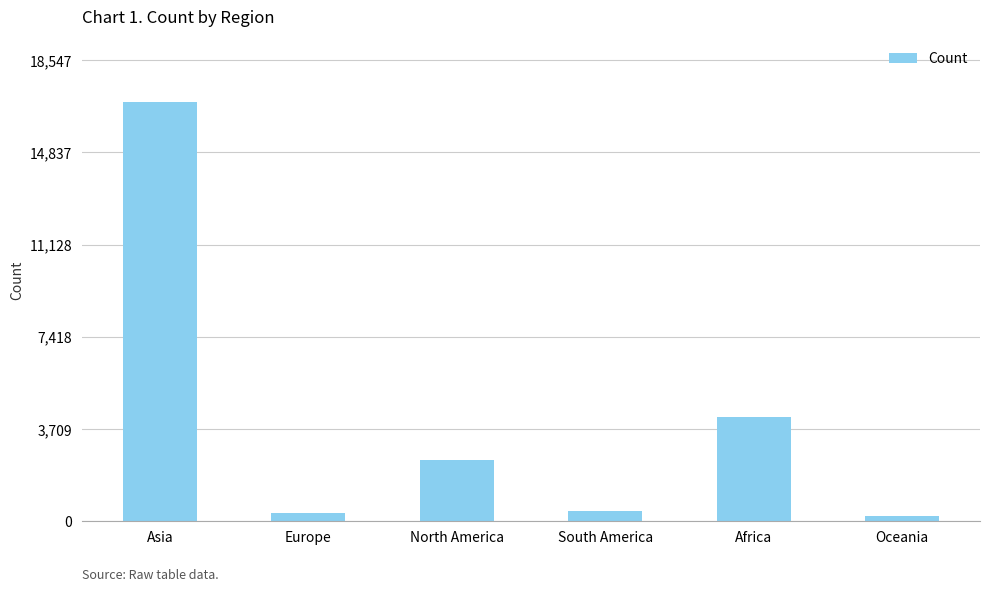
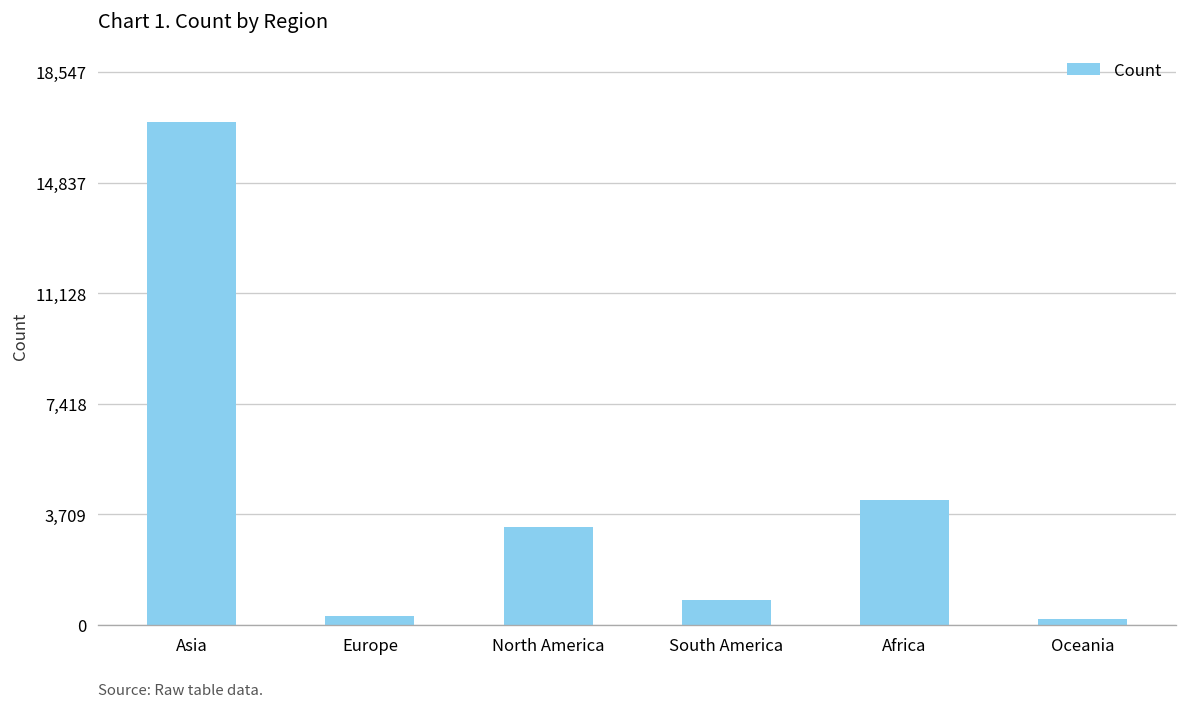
North America: 2,400 -> 3,300
South America: 400 -> 900
